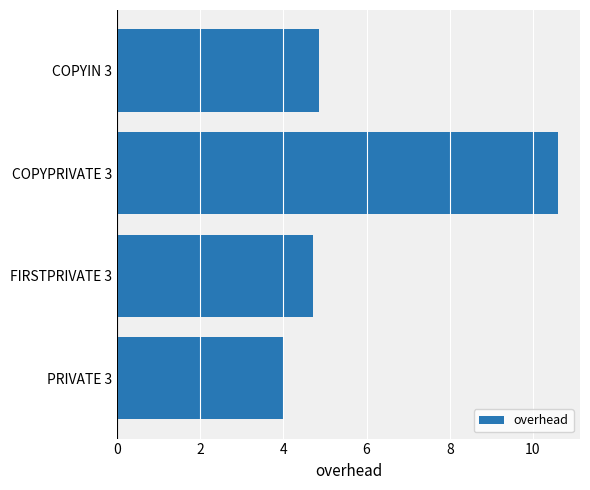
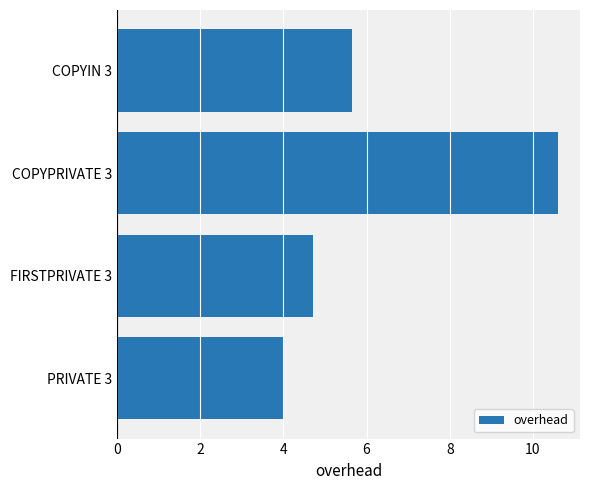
COPYIN 3: 4.9 -> 5.7
